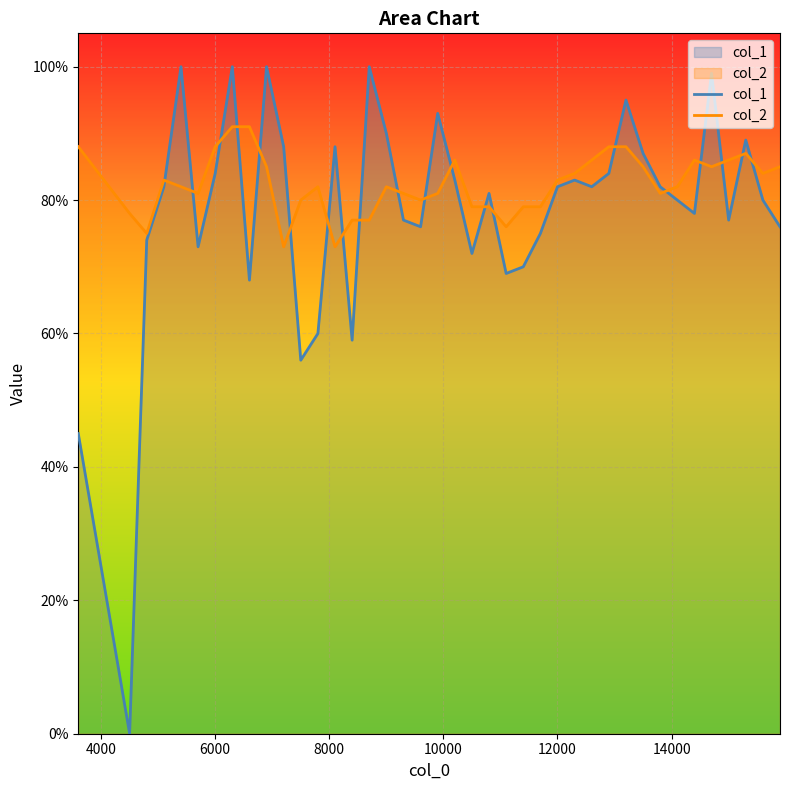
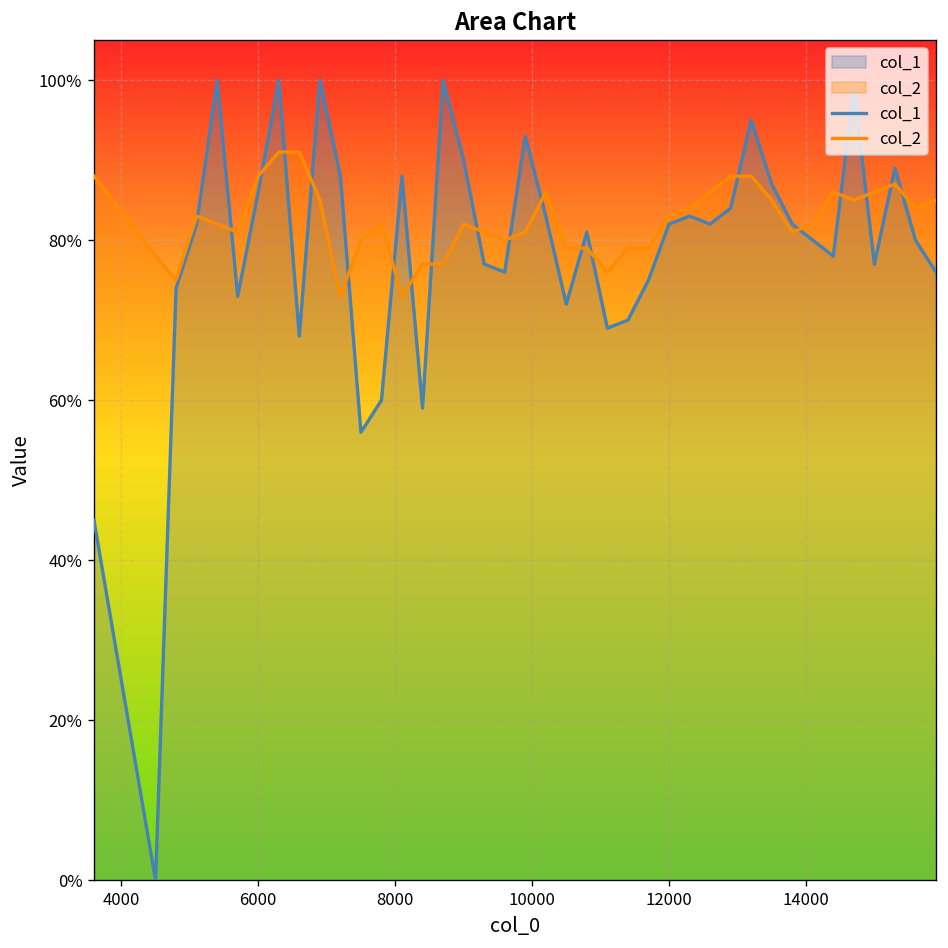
col_1, 6000: 84% -> 86%
